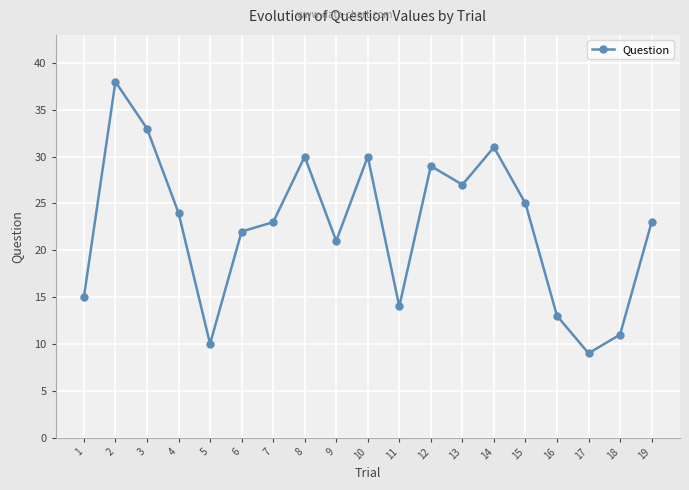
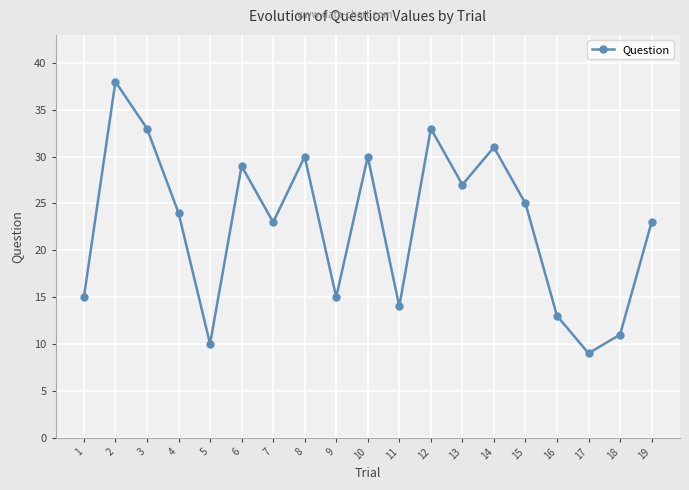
6: 22 -> 29
9: 21 -> 15
12: 29 -> 33
